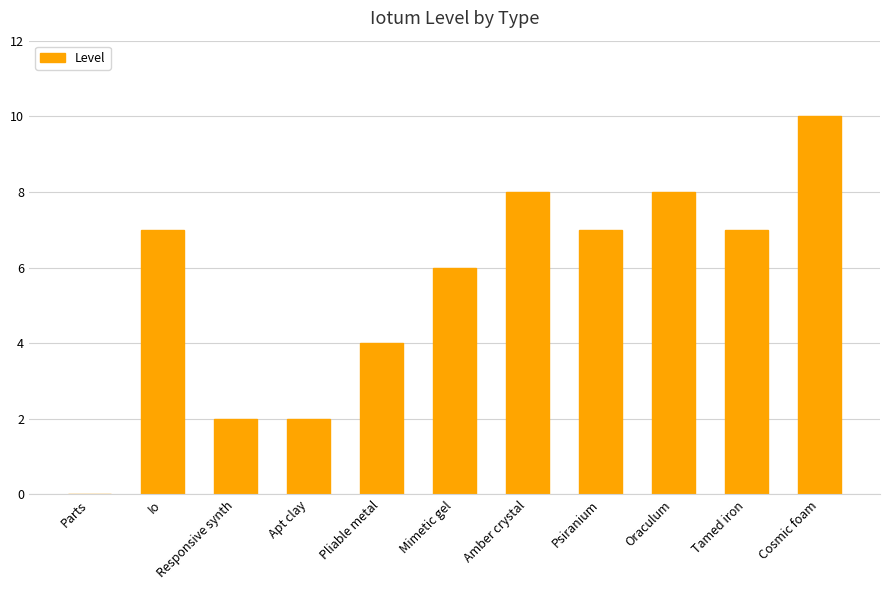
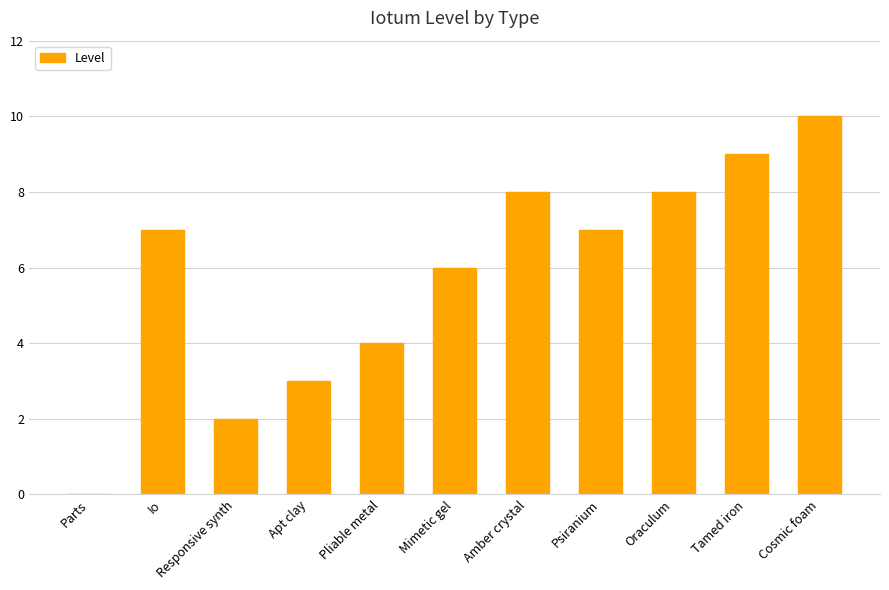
Apt clay: 2 -> 3
Tamed iron: 7 -> 9
